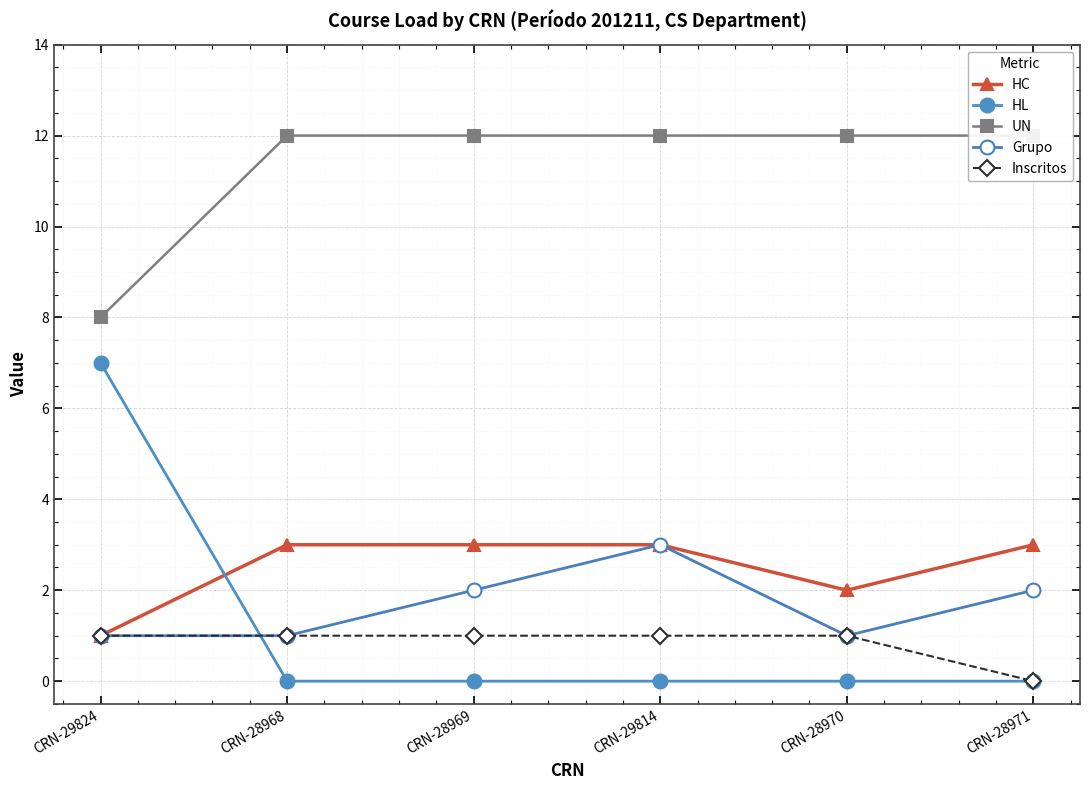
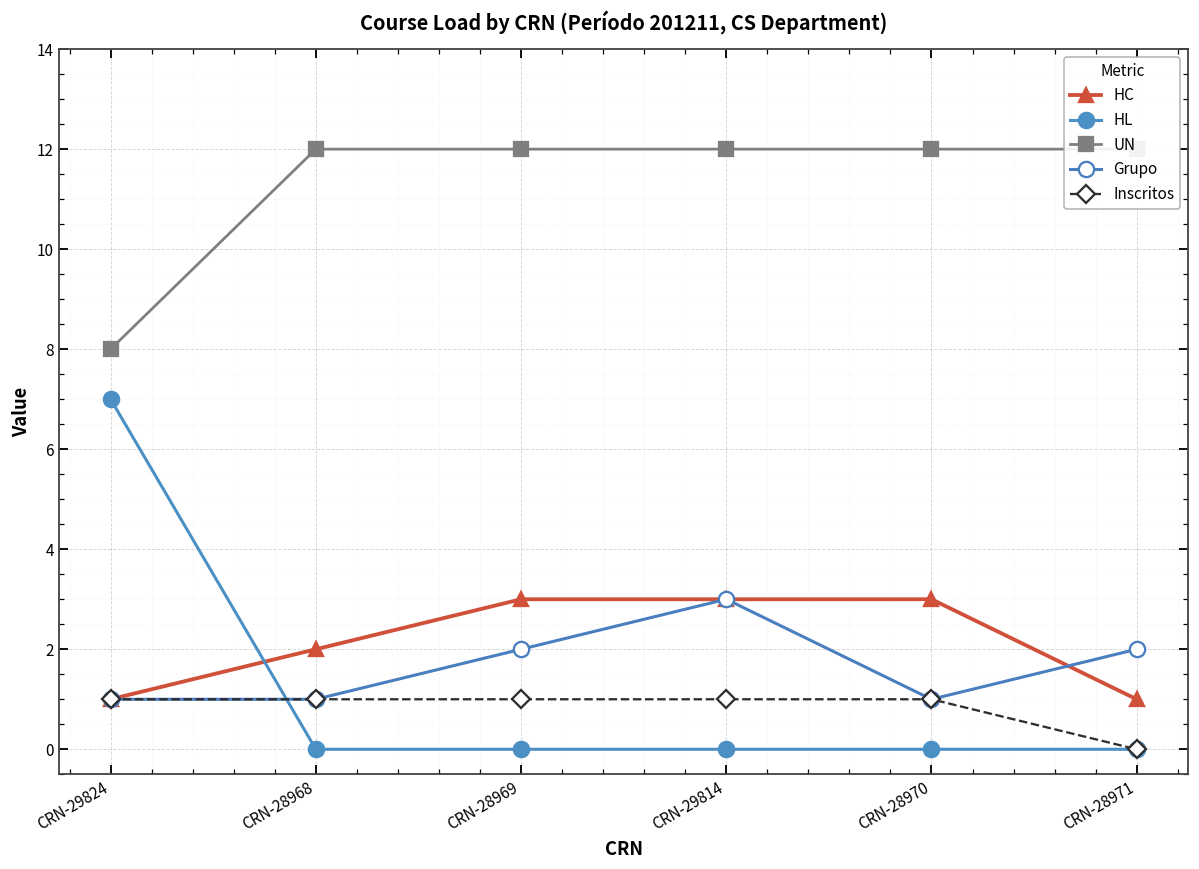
HC, CRN-28968: 3 -> 2
HC, CRN-28970: 2 -> 3
HC, CRN-28971: 3 -> 1
